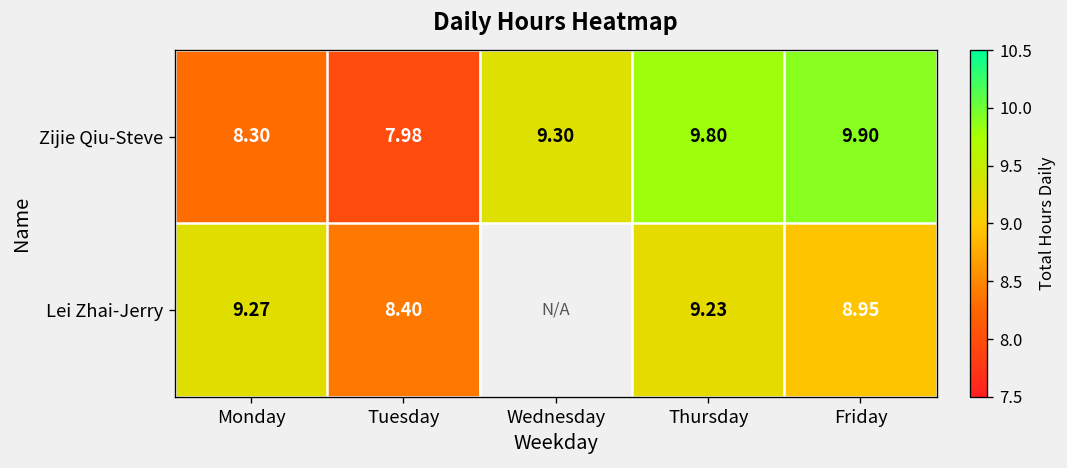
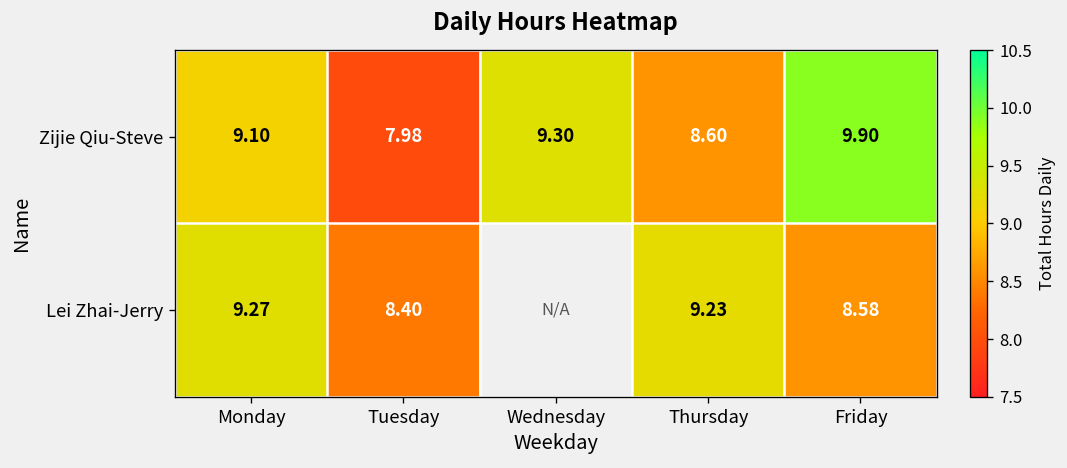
Zijie Qiu-Steve, Monday: 8.30 -> 9.10
Zijie Qiu-Steve, Thursday: 9.80 -> 8.60
Lei Zhai-Jerry, Friday: 8.95 -> 8.58
